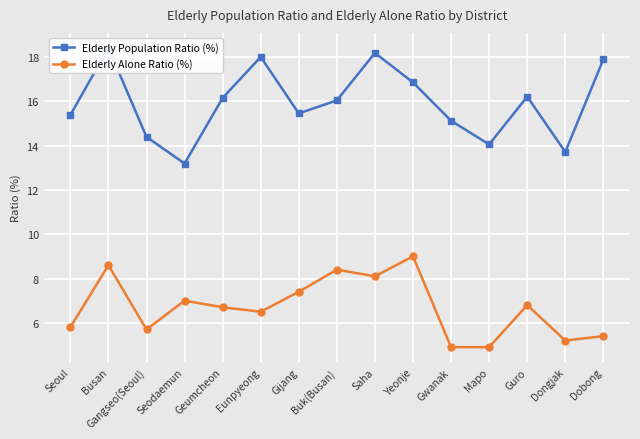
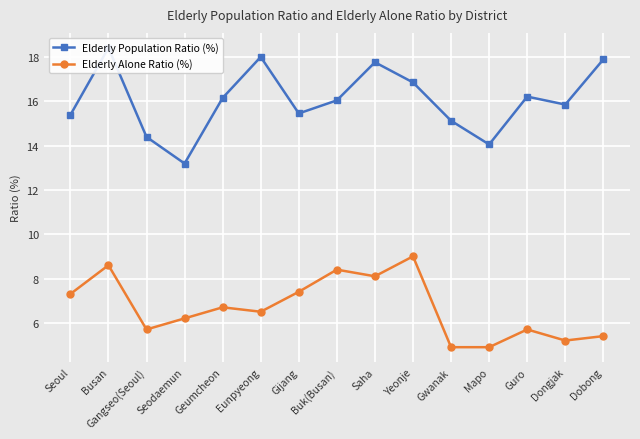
Elderly Alone Ratio (%), Seoul: 5.8 -> 7.3
Elderly Alone Ratio (%), Seodaemun: 7.0 -> 6.2
Elderly Population Ratio (%), Saha: 18.2 -> 17.8
Elderly Alone Ratio (%), Guro: 6.8 -> 5.7
Elderly Population Ratio (%), Dongjak: 13.7 -> 15.9
